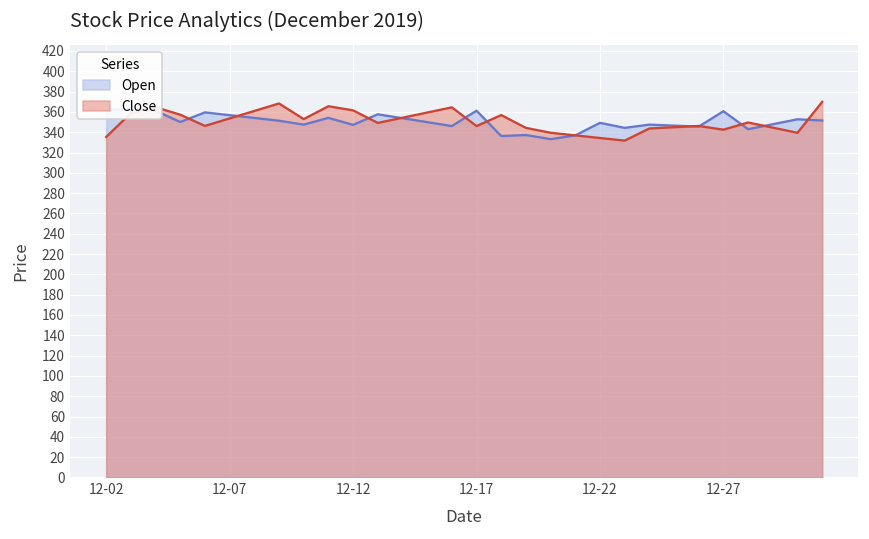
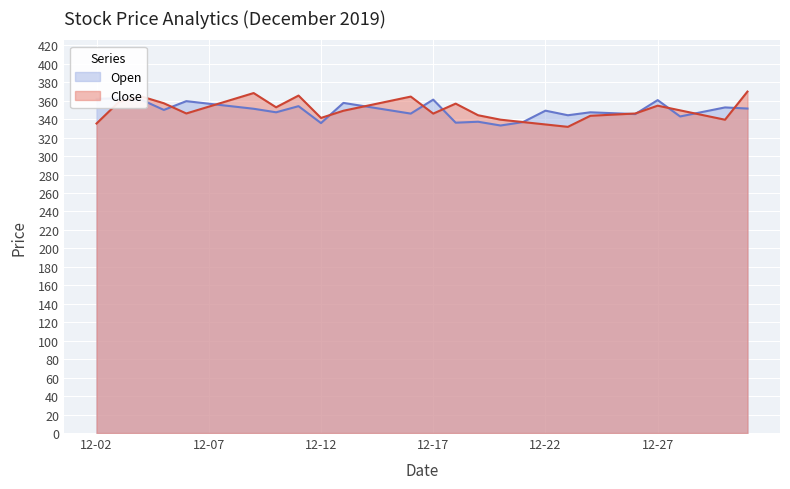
Open, 12-12: 350 -> 340
Close, 12-12: 360 -> 340
Close, 12-27: 340 -> 350
